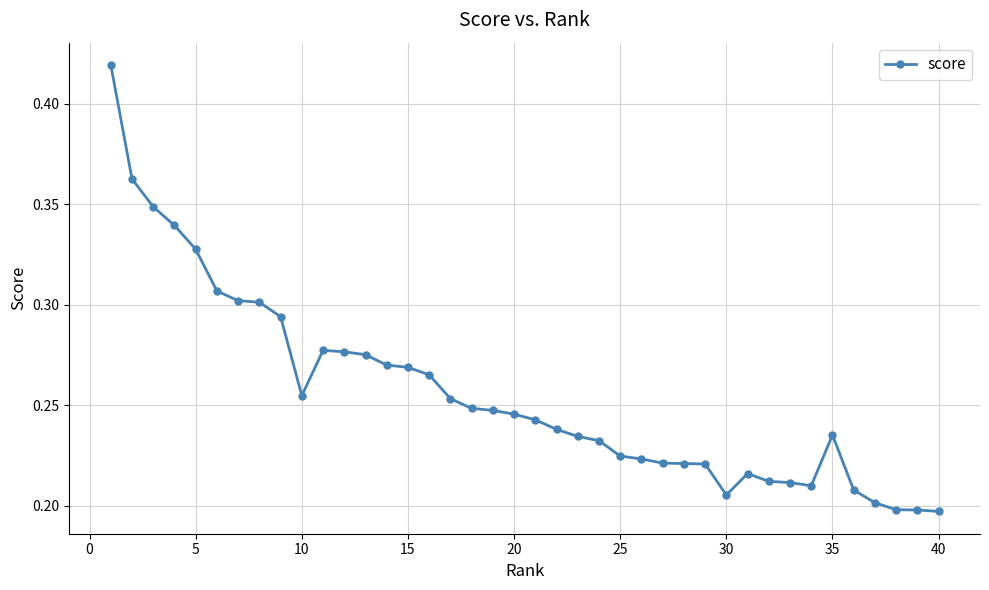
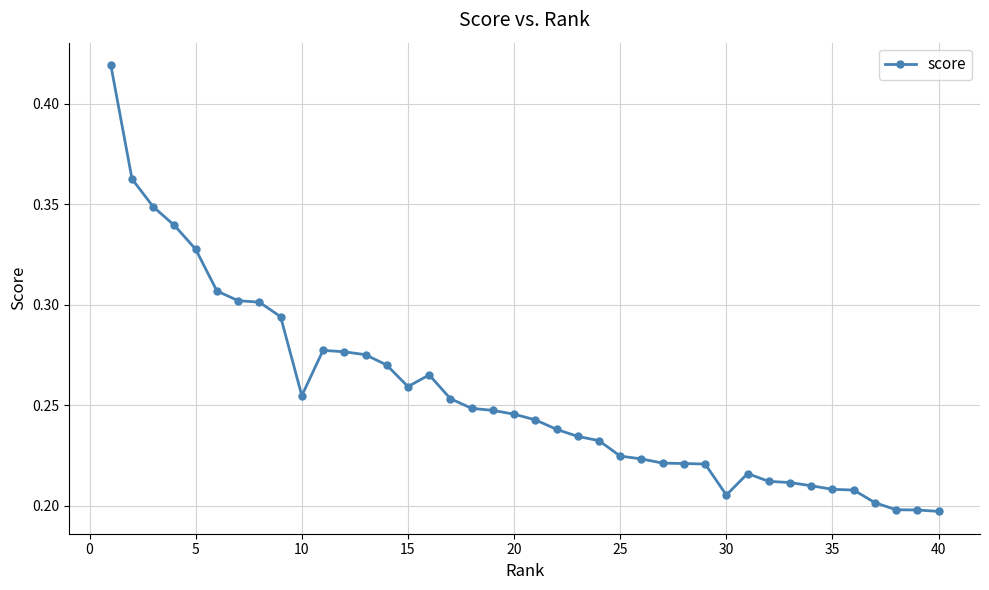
15: 0.269 -> 0.259
35: 0.235 -> 0.208
